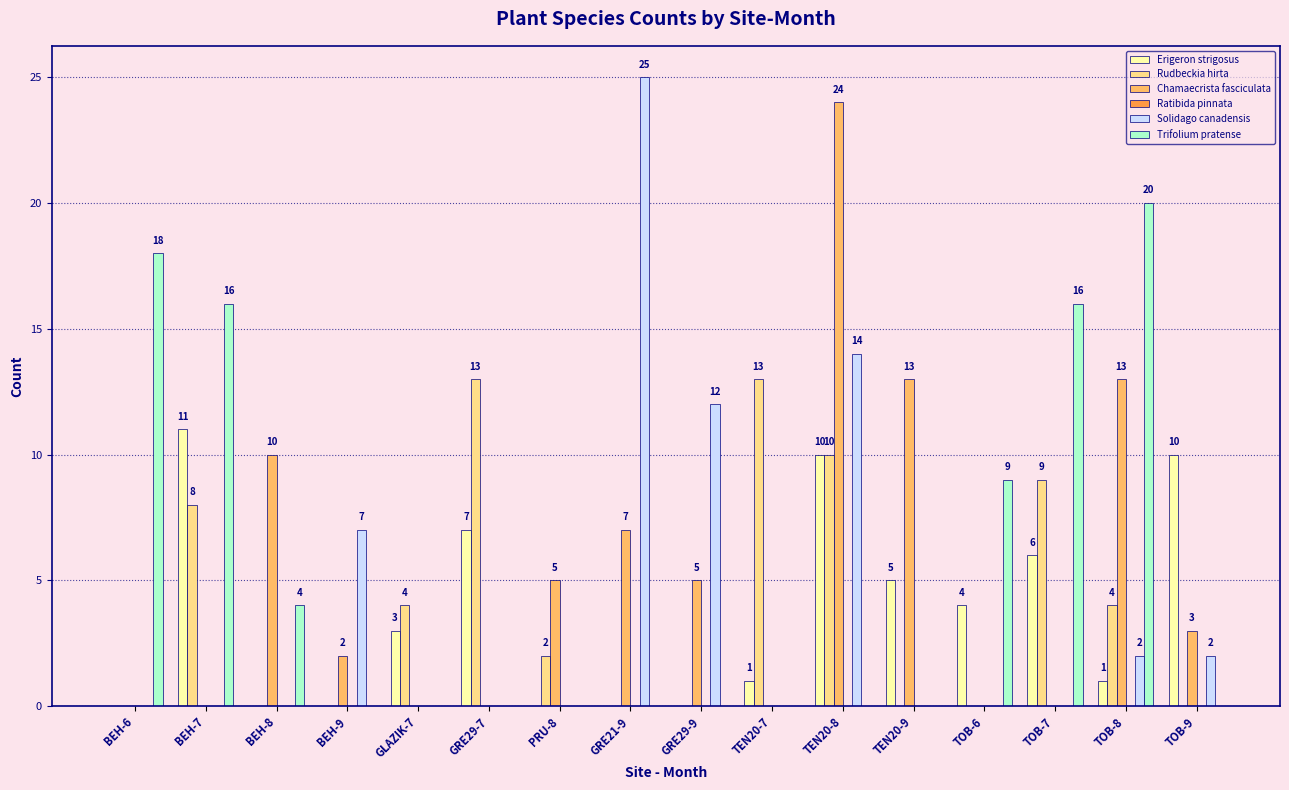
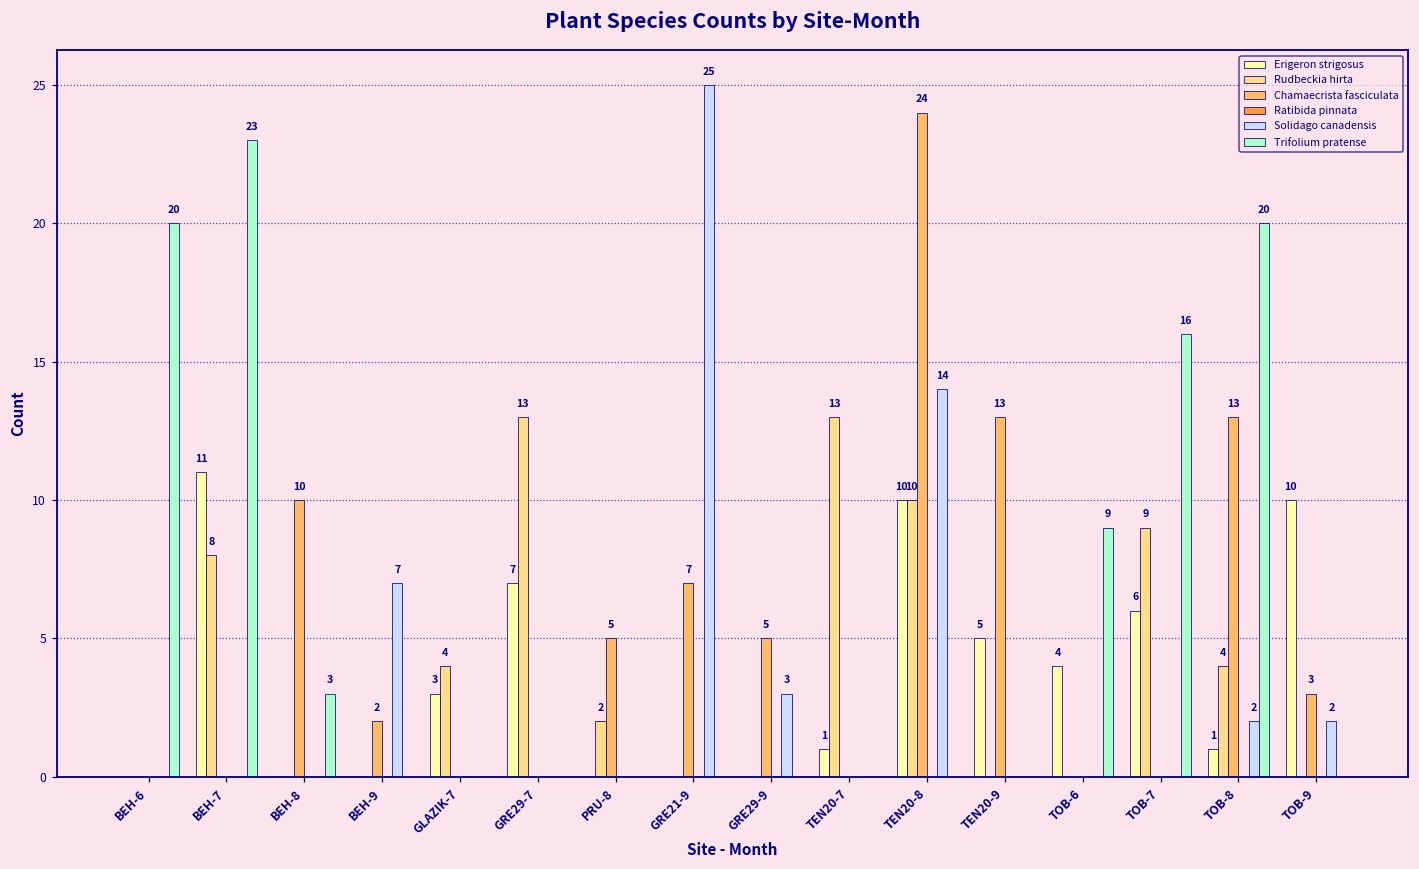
Trifolium pratense, BEH-6: 18 -> 20
Trifolium pratense, BEH-7: 16 -> 23
Trifolium pratense, BEH-8: 4 -> 3
Solidago canadensis, GRE29-9: 12 -> 3
